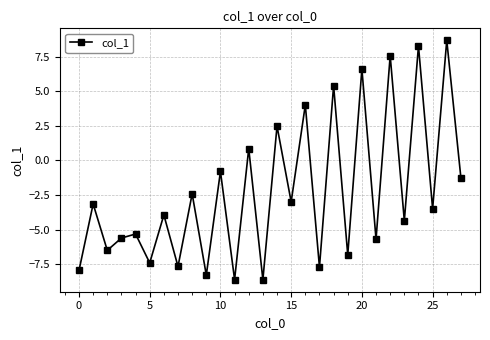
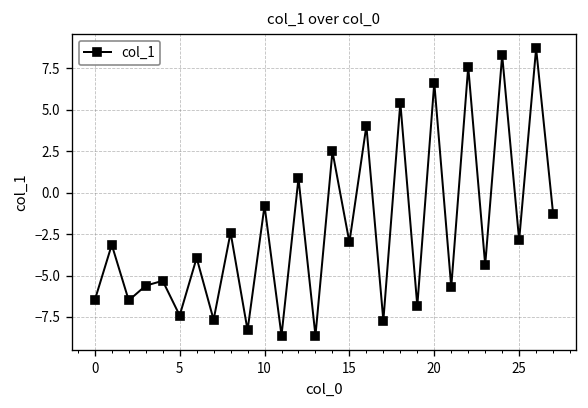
0: -8.0 -> -6.5
25: -3.5 -> -2.9
